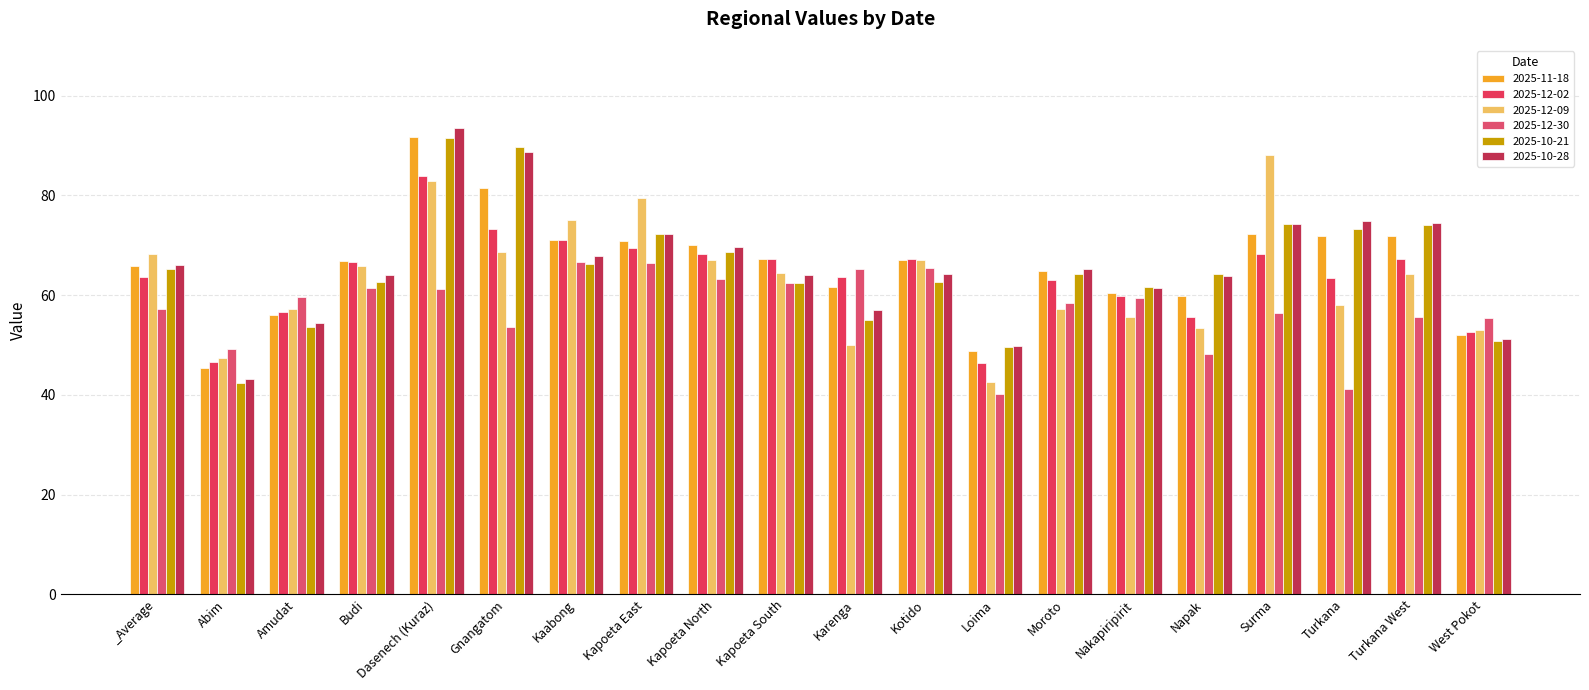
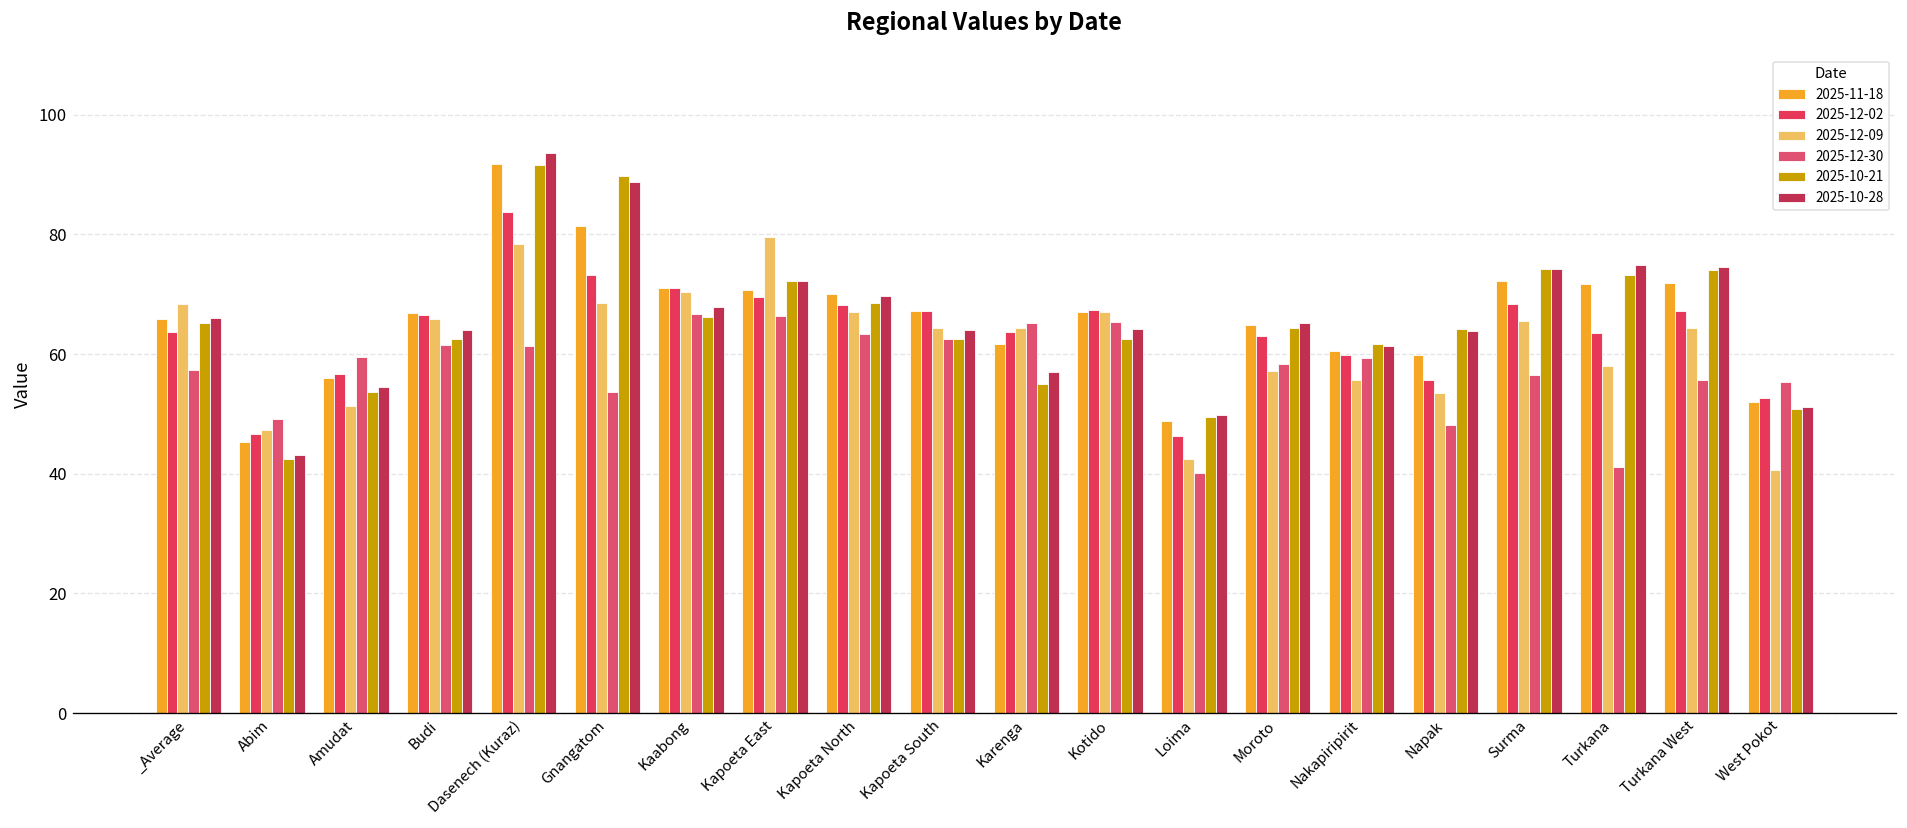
2025-12-09, Amudat: 57 -> 51
2025-12-09, Dasenech (Kuraz): 83 -> 78
2025-12-09, Kaabong: 75 -> 70
2025-12-09, Karenga: 50 -> 64
2025-12-09, Surma: 88 -> 66
2025-12-09, West Pokot: 53 -> 41
